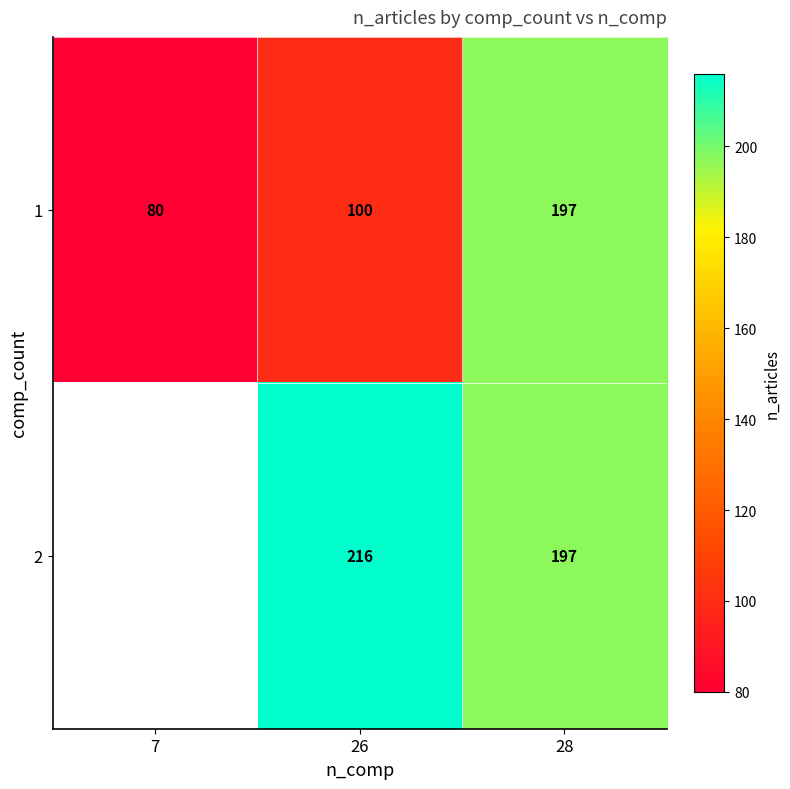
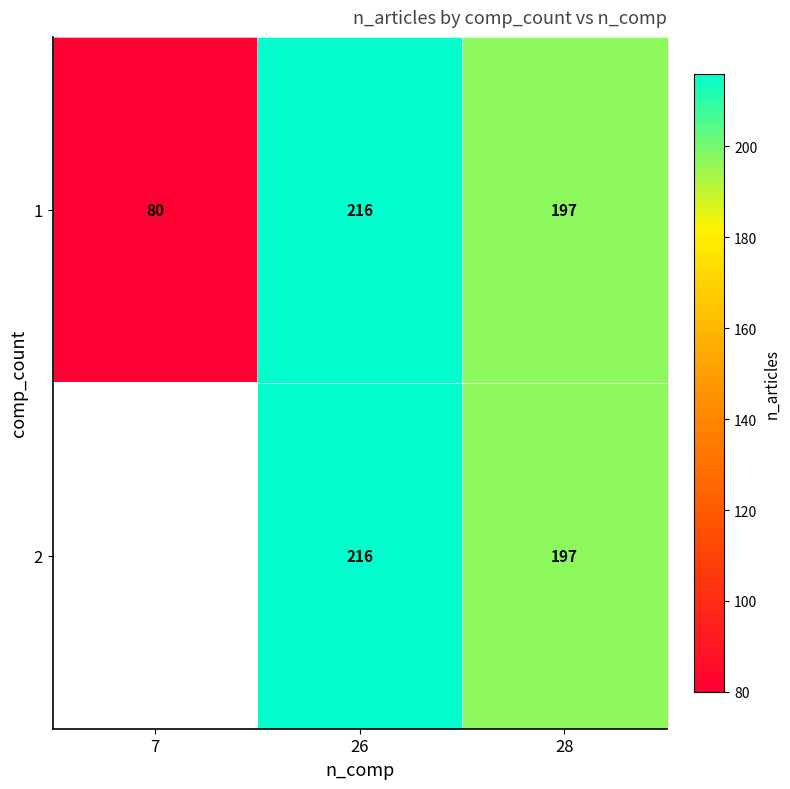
1, 26: 100 -> 216
